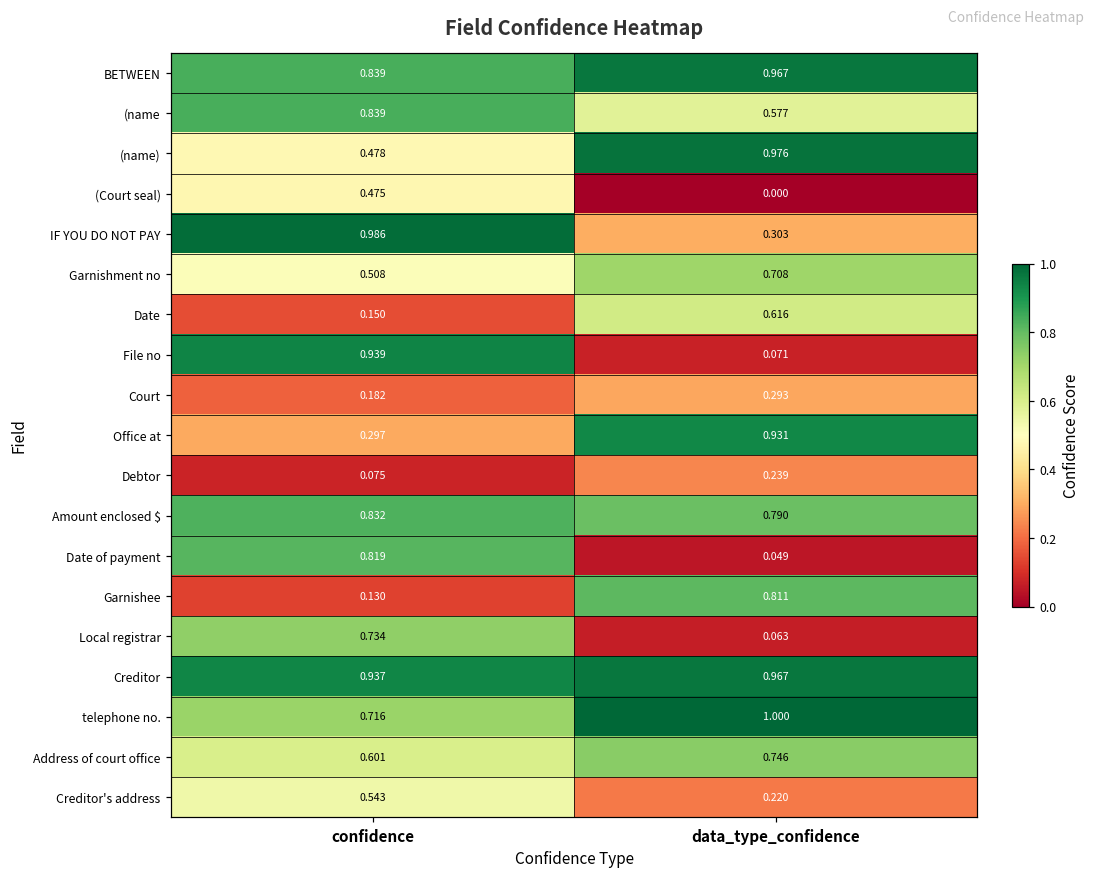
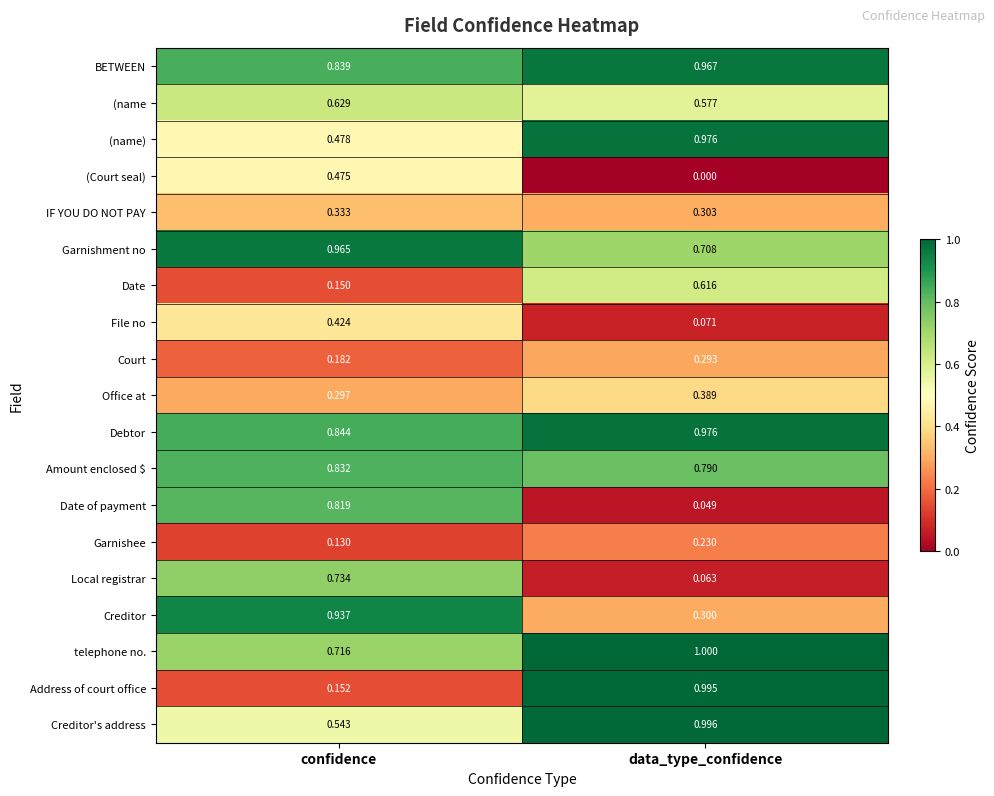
(name, confidence: 0.839 -> 0.629
IF YOU DO NOT PAY, confidence: 0.986 -> 0.333
Garnishment no, confidence: 0.508 -> 0.965
File no, confidence: 0.939 -> 0.424
Office at, data_type_confidence: 0.931 -> 0.389
Debtor, confidence: 0.075 -> 0.844
Debtor, data_type_confidence: 0.239 -> 0.976
Garnishee, data_type_confidence: 0.811 -> 0.230
Creditor, data_type_confidence: 0.967 -> 0.300
Address of court office, confidence: 0.601 -> 0.152
Address of court office, data_type_confidence: 0.746 -> 0.995
Creditor's address, data_type_confidence: 0.220 -> 0.996
